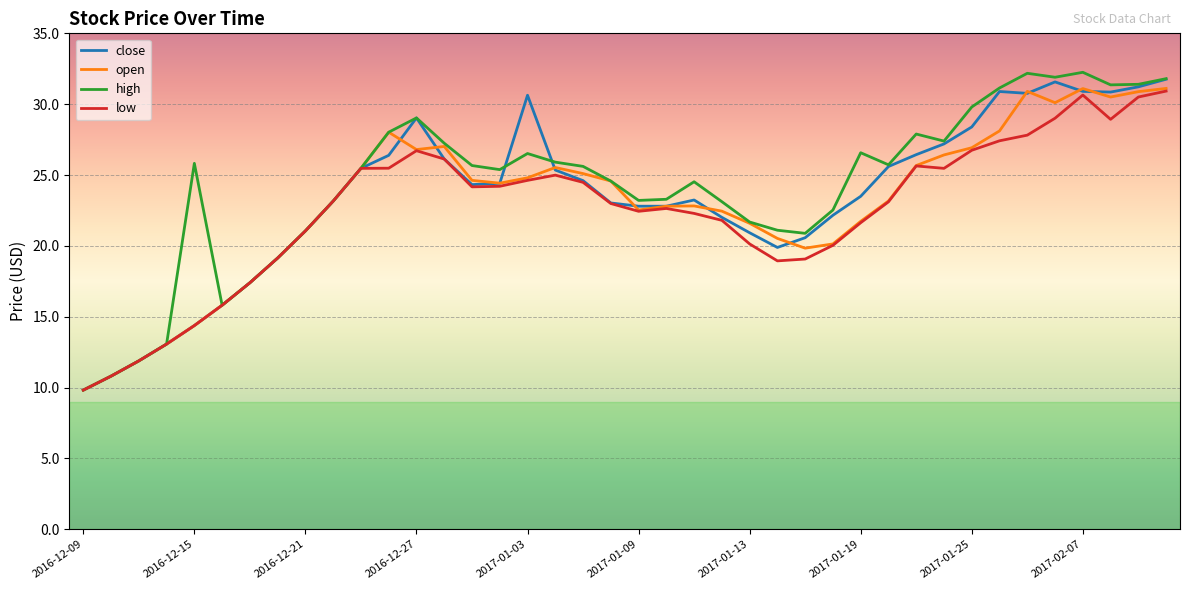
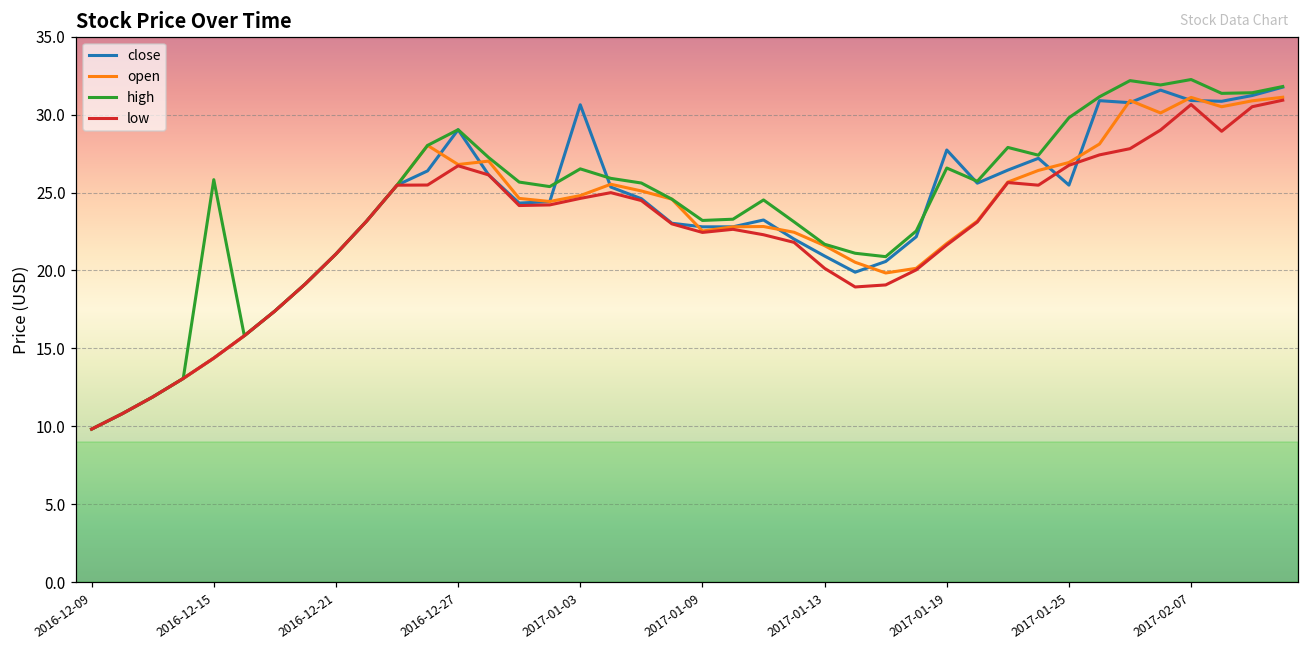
close, 2017-01-19: 23.5 -> 27.7
close, 2017-01-25: 28.4 -> 25.5
